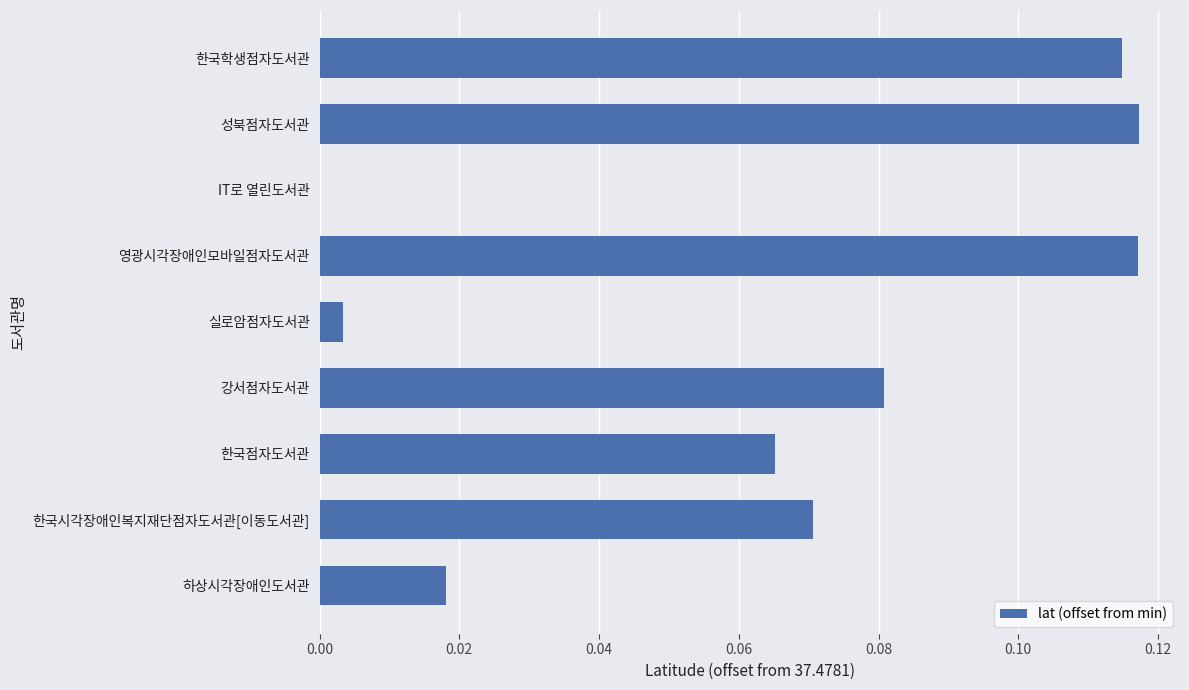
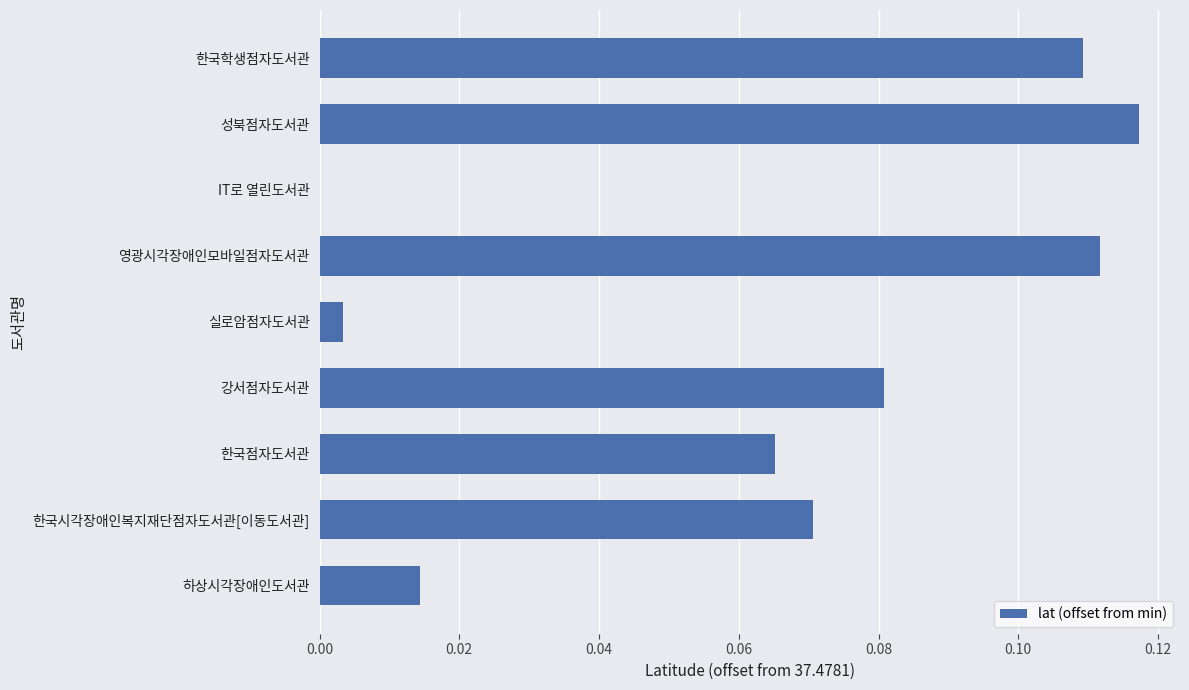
한국학생점자도서관: 0.115 -> 0.109
영광시각장애인모바일점자도서관: 0.117 -> 0.112
하상시각장애인도서관: 0.018 -> 0.014
